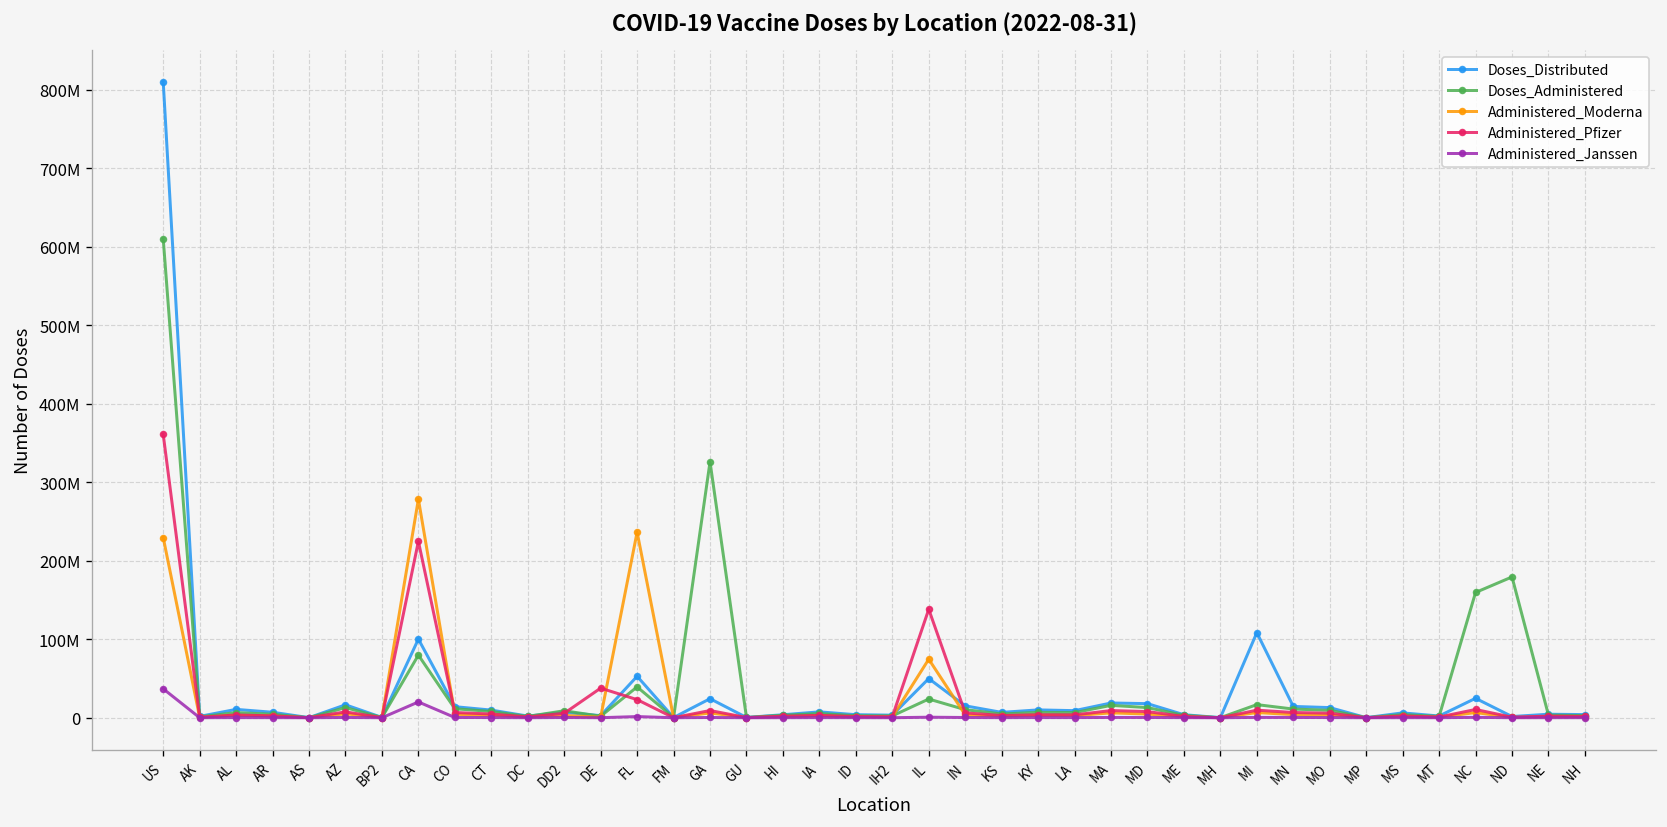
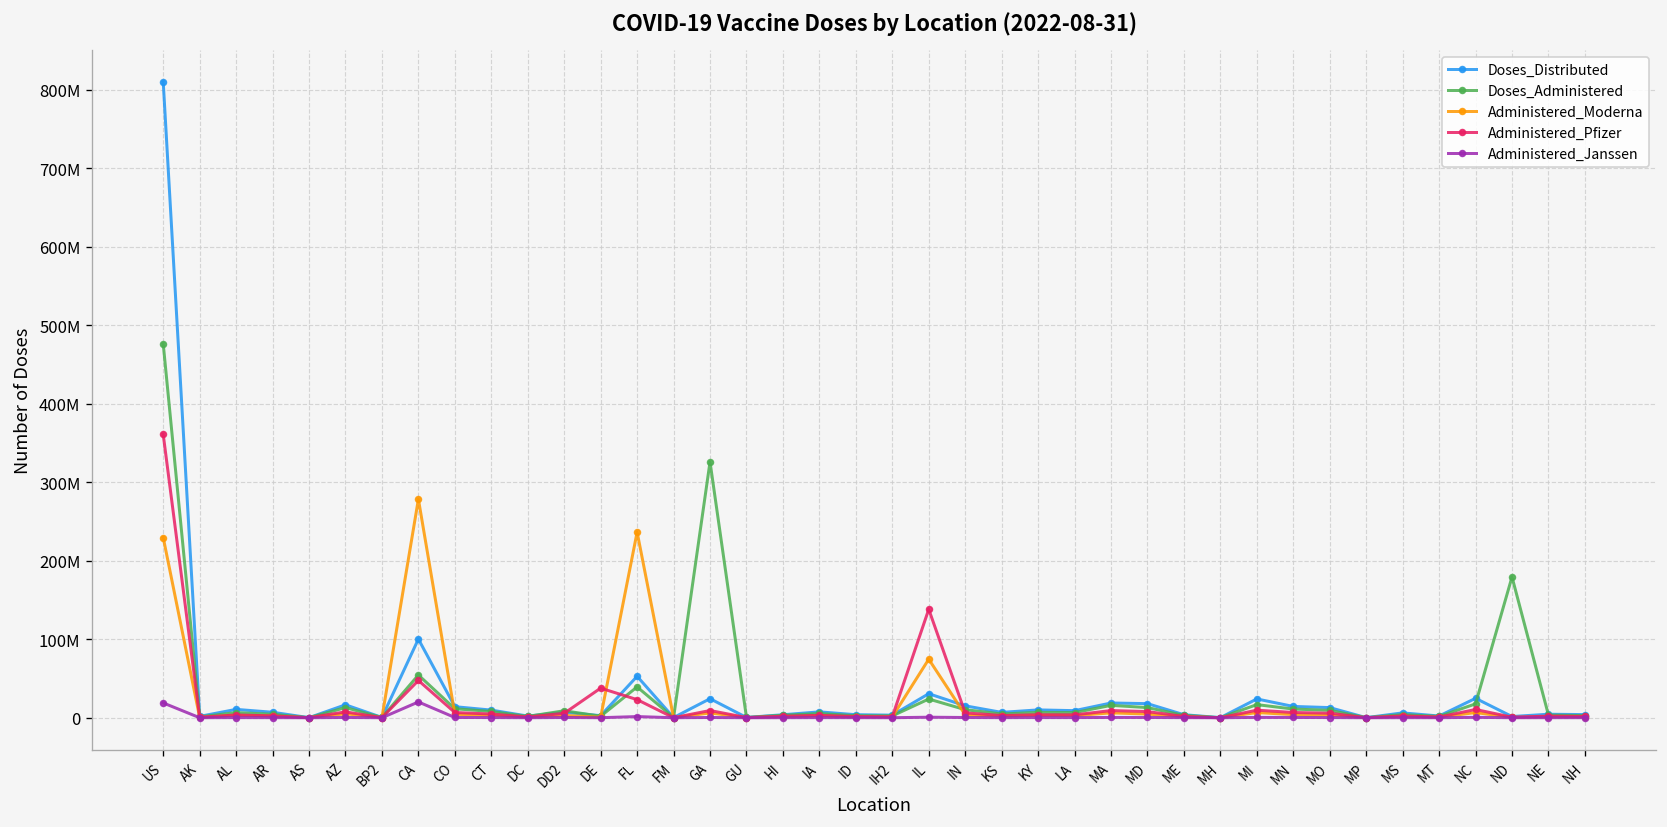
Doses_Administered, US: 610000000 -> 480000000
Administered_Janssen, US: 40000000 -> 20000000
Doses_Administered, CA: 80000000 -> 50000000
Administered_Pfizer, CA: 220000000 -> 50000000
Doses_Distributed, IL: 50000000 -> 30000000
Doses_Distributed, MI: 110000000 -> 20000000
Doses_Administered, NC: 160000000 -> 20000000
